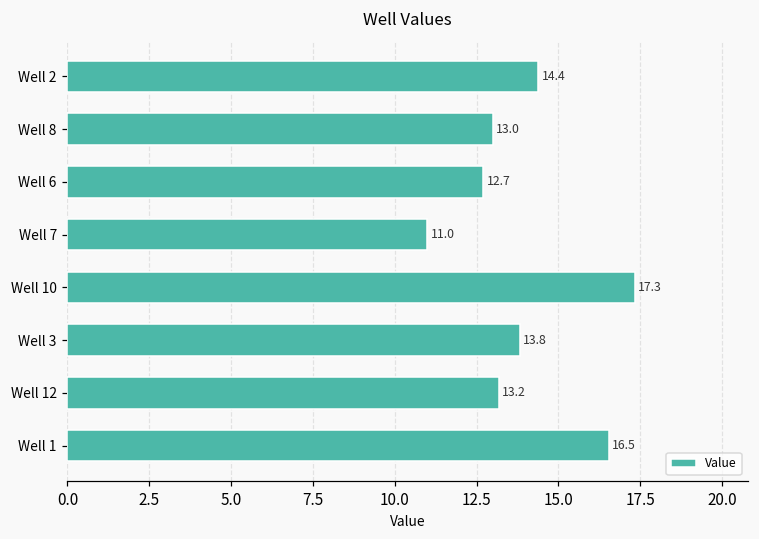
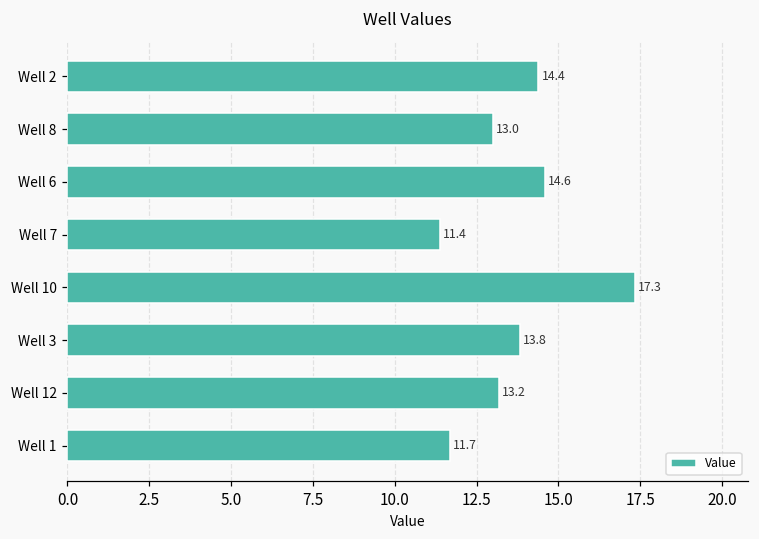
Well 6: 12.7 -> 14.6
Well 7: 11.0 -> 11.4
Well 1: 16.5 -> 11.7
